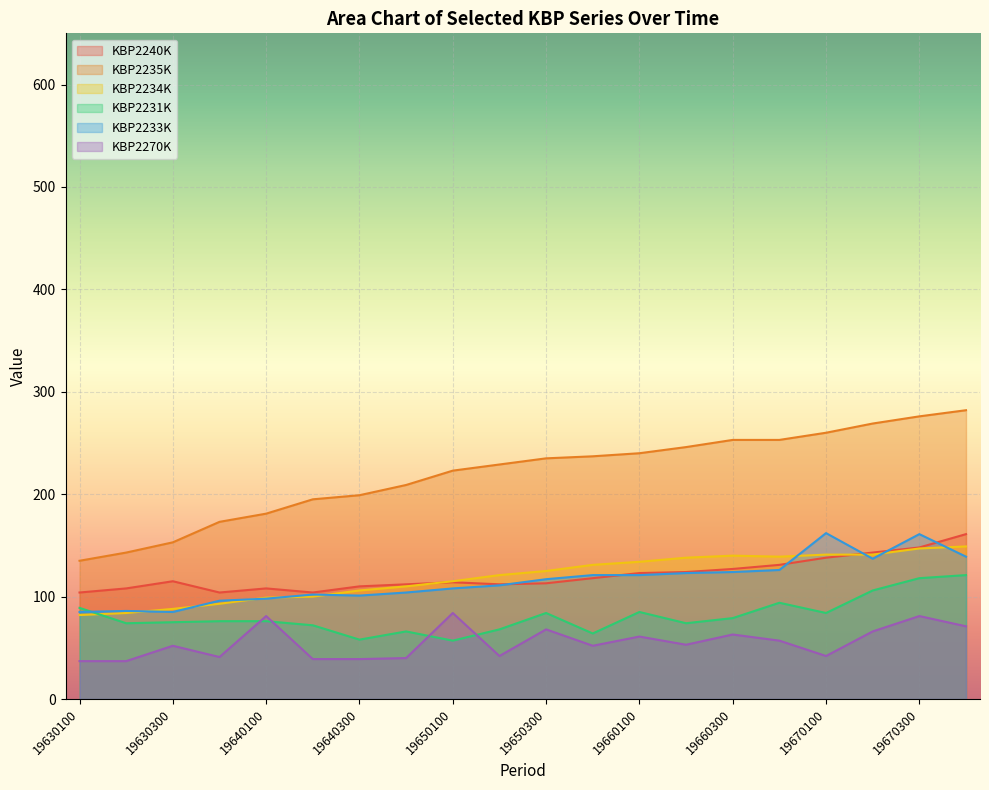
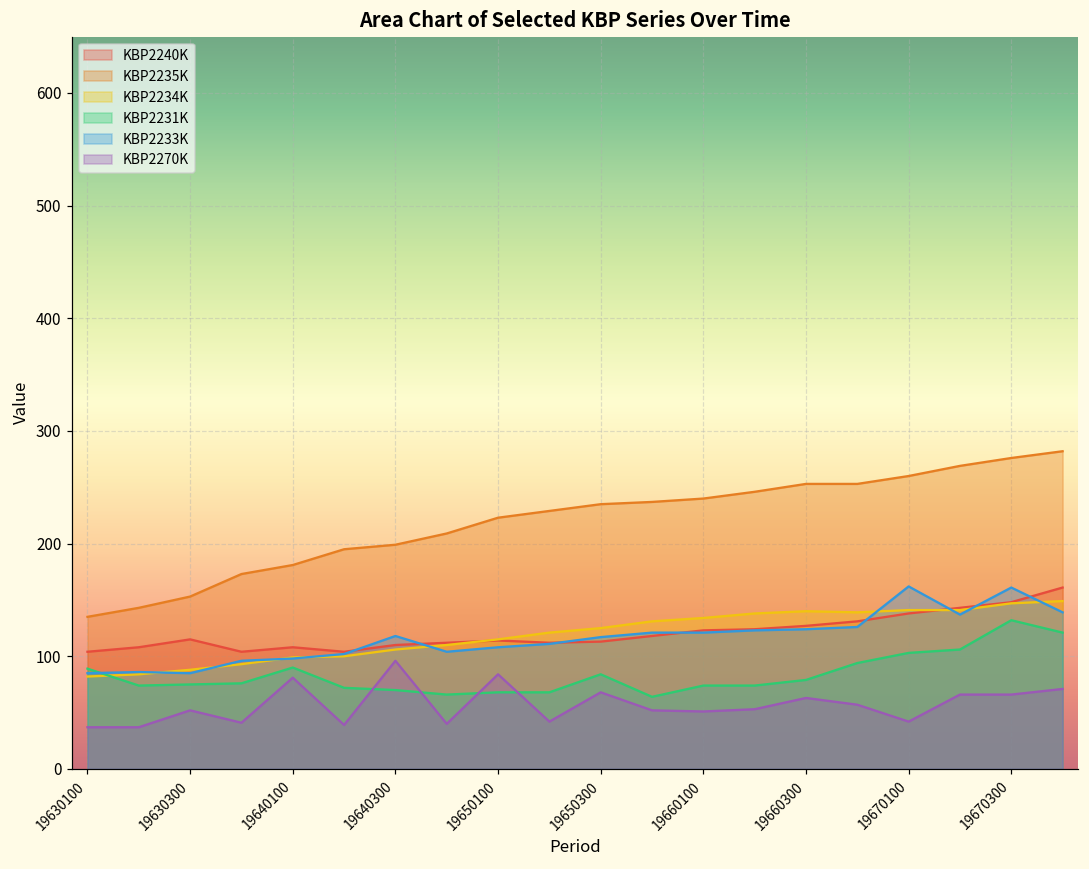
KBP2231K, 19640100: 76 -> 90
KBP2231K, 19640300: 58 -> 70
KBP2233K, 19640300: 101 -> 118
KBP2270K, 19640300: 39 -> 96
KBP2231K, 19650100: 57 -> 68
KBP2231K, 19660100: 85 -> 74
KBP2270K, 19660100: 61 -> 51
KBP2231K, 19670100: 84 -> 103
KBP2231K, 19670300: 118 -> 132
KBP2270K, 19670300: 81 -> 66
